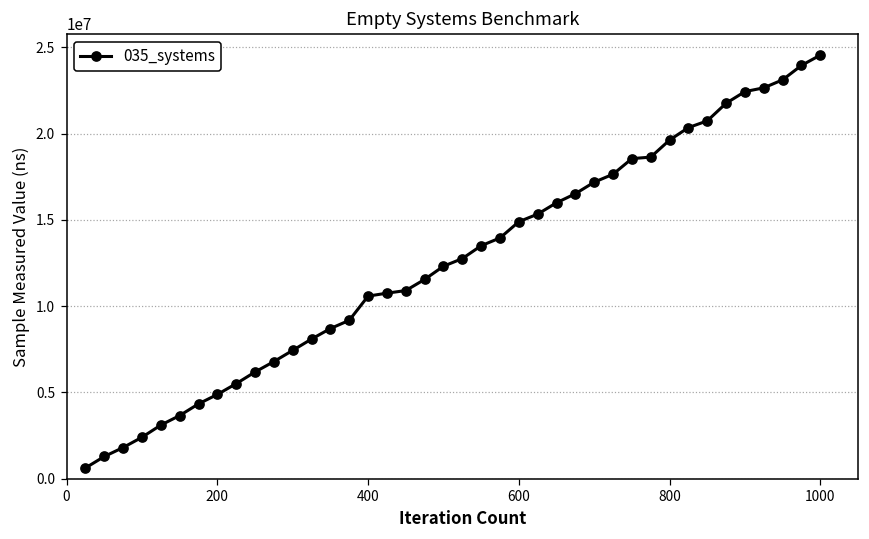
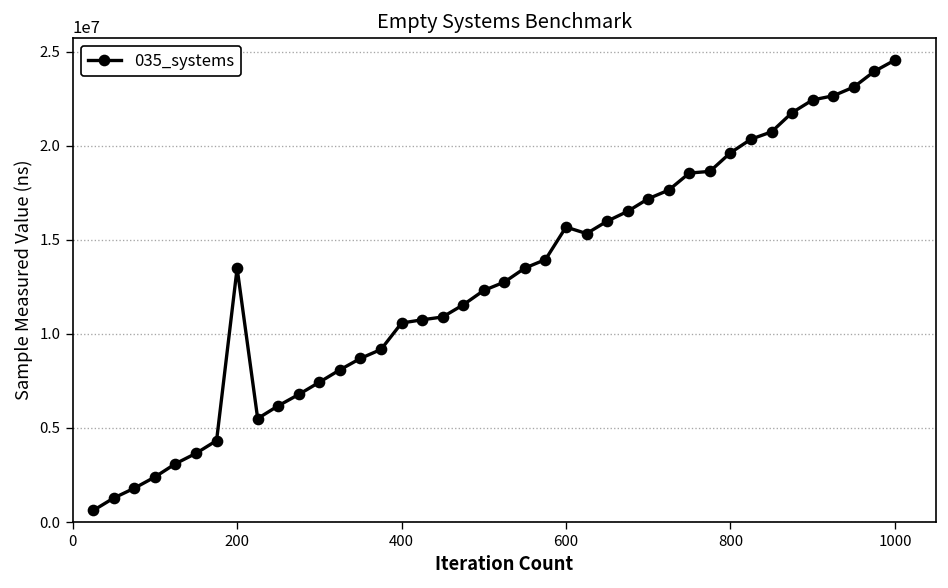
200: 4900000 -> 13500000
600: 14900000 -> 15700000
